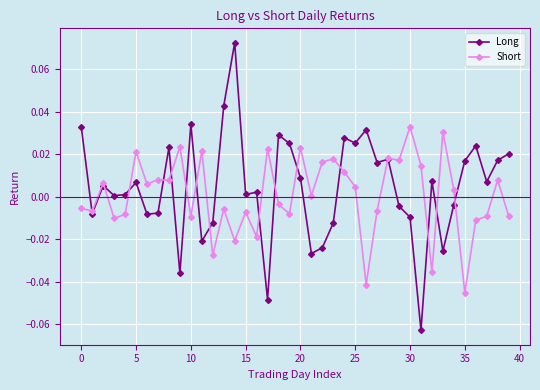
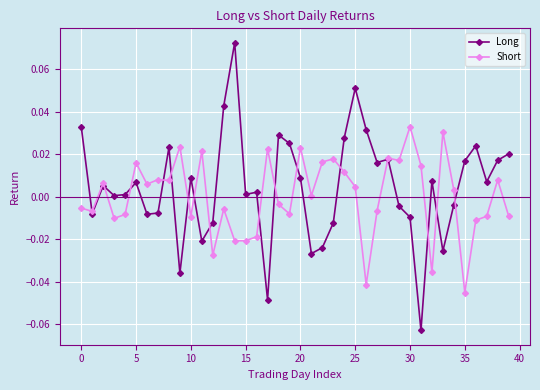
Short, 5: 0.021 -> 0.016
Long, 10: 0.034 -> 0.009
Short, 15: -0.007 -> -0.021
Long, 25: 0.025 -> 0.051
